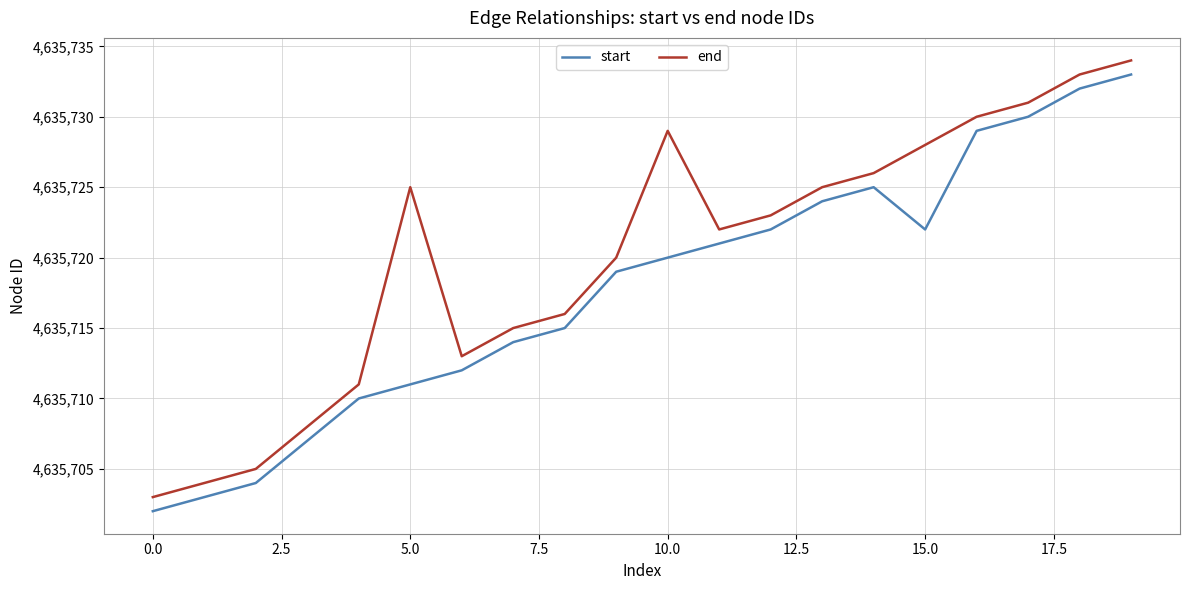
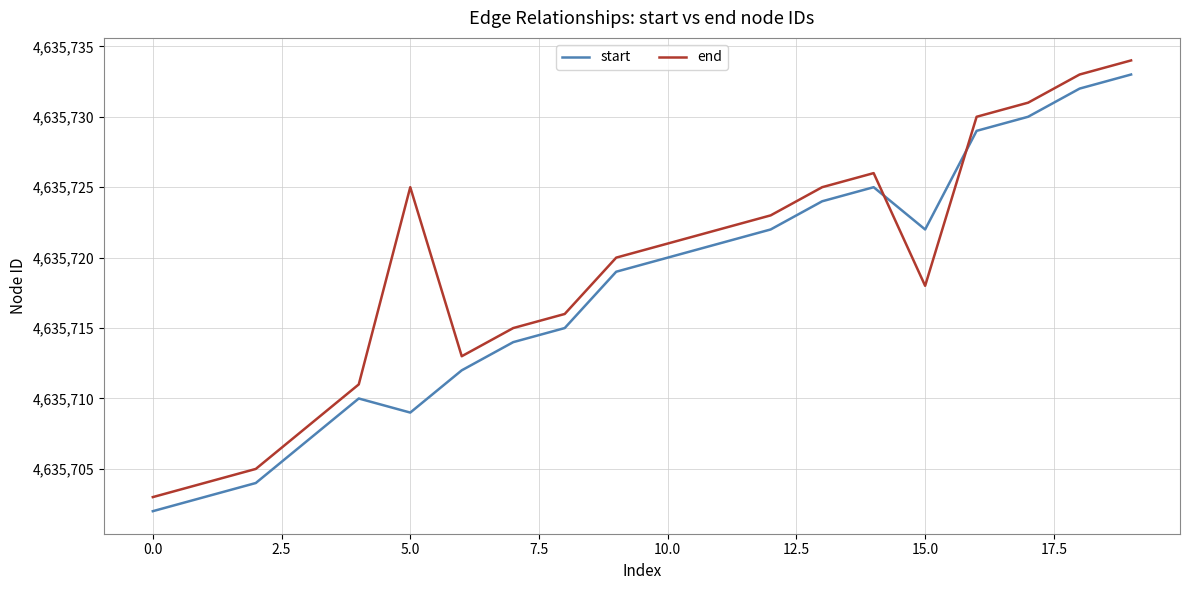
start, 5.0: 4,635,711 -> 4,635,709
end, 10.0: 4,635,729.0 -> 4,635,721.0
end, 15.0: 4,635,728.0 -> 4,635,718.0
